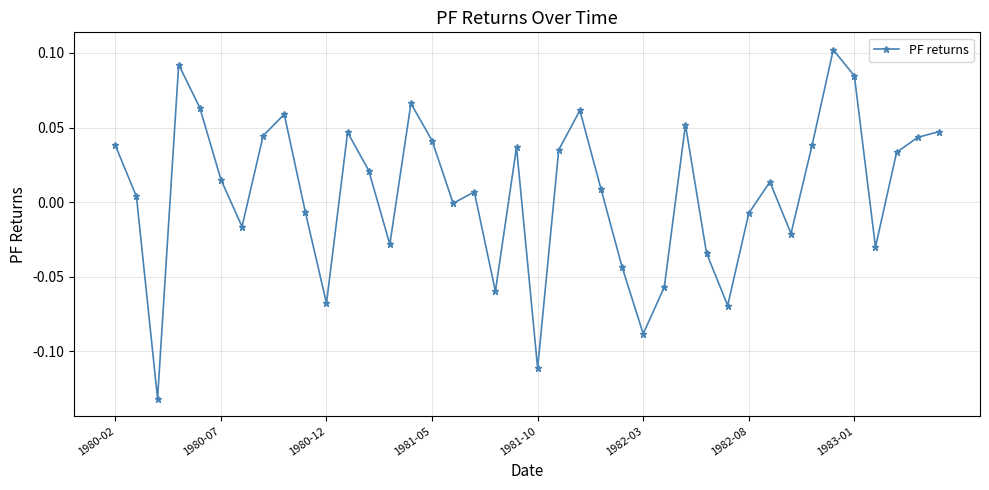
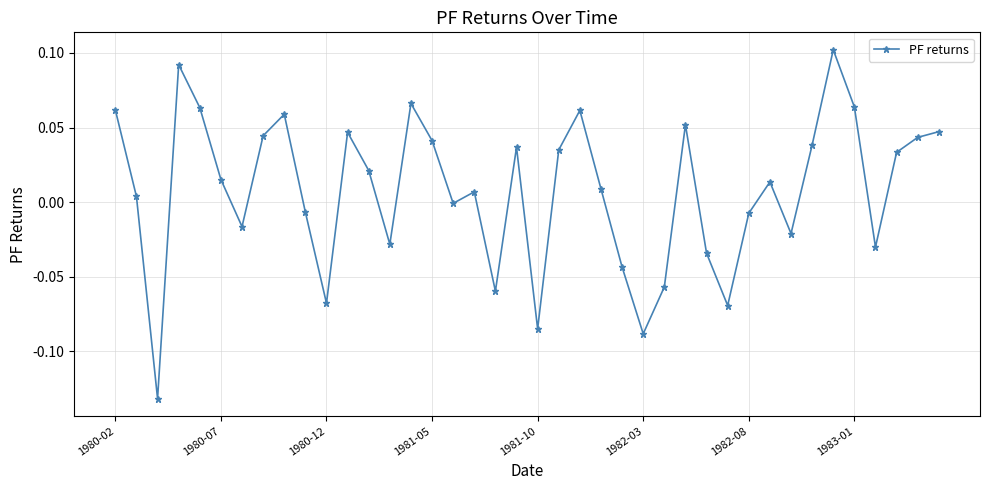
1980-02: 0.038 -> 0.062
1981-10: -0.111 -> -0.085
1983-01: 0.085 -> 0.064
